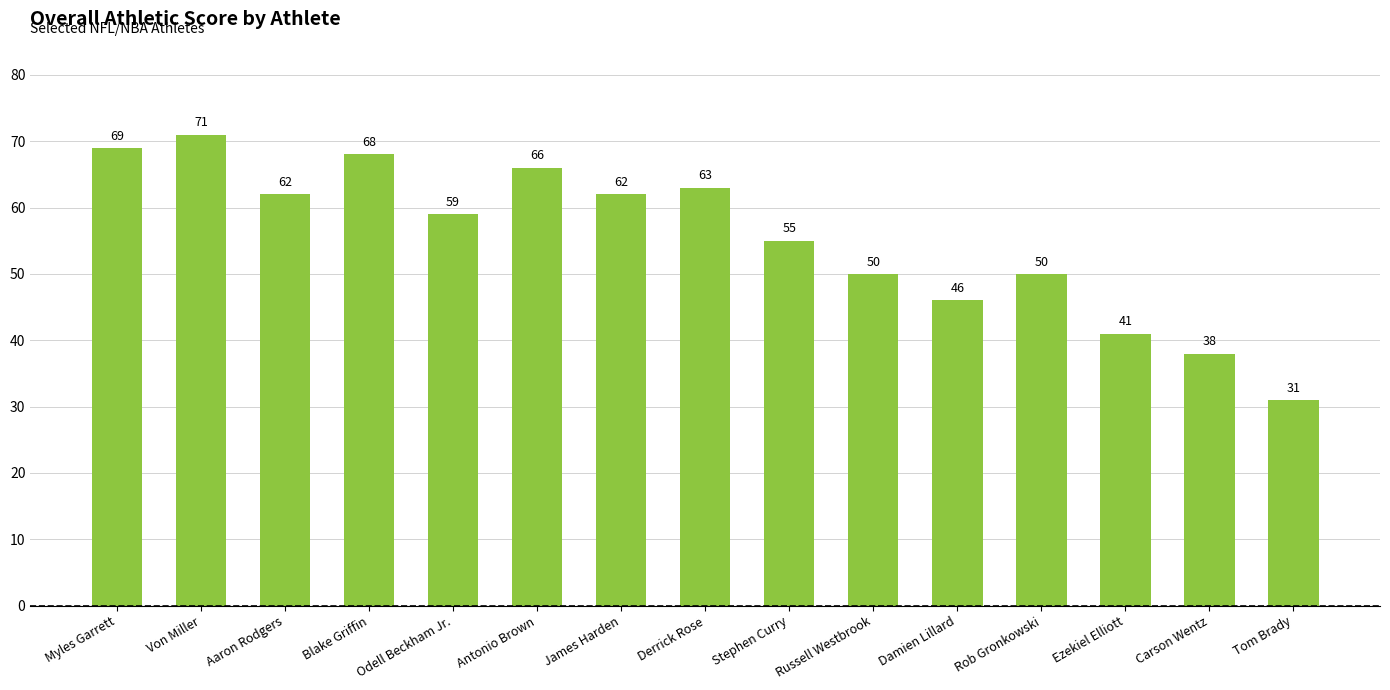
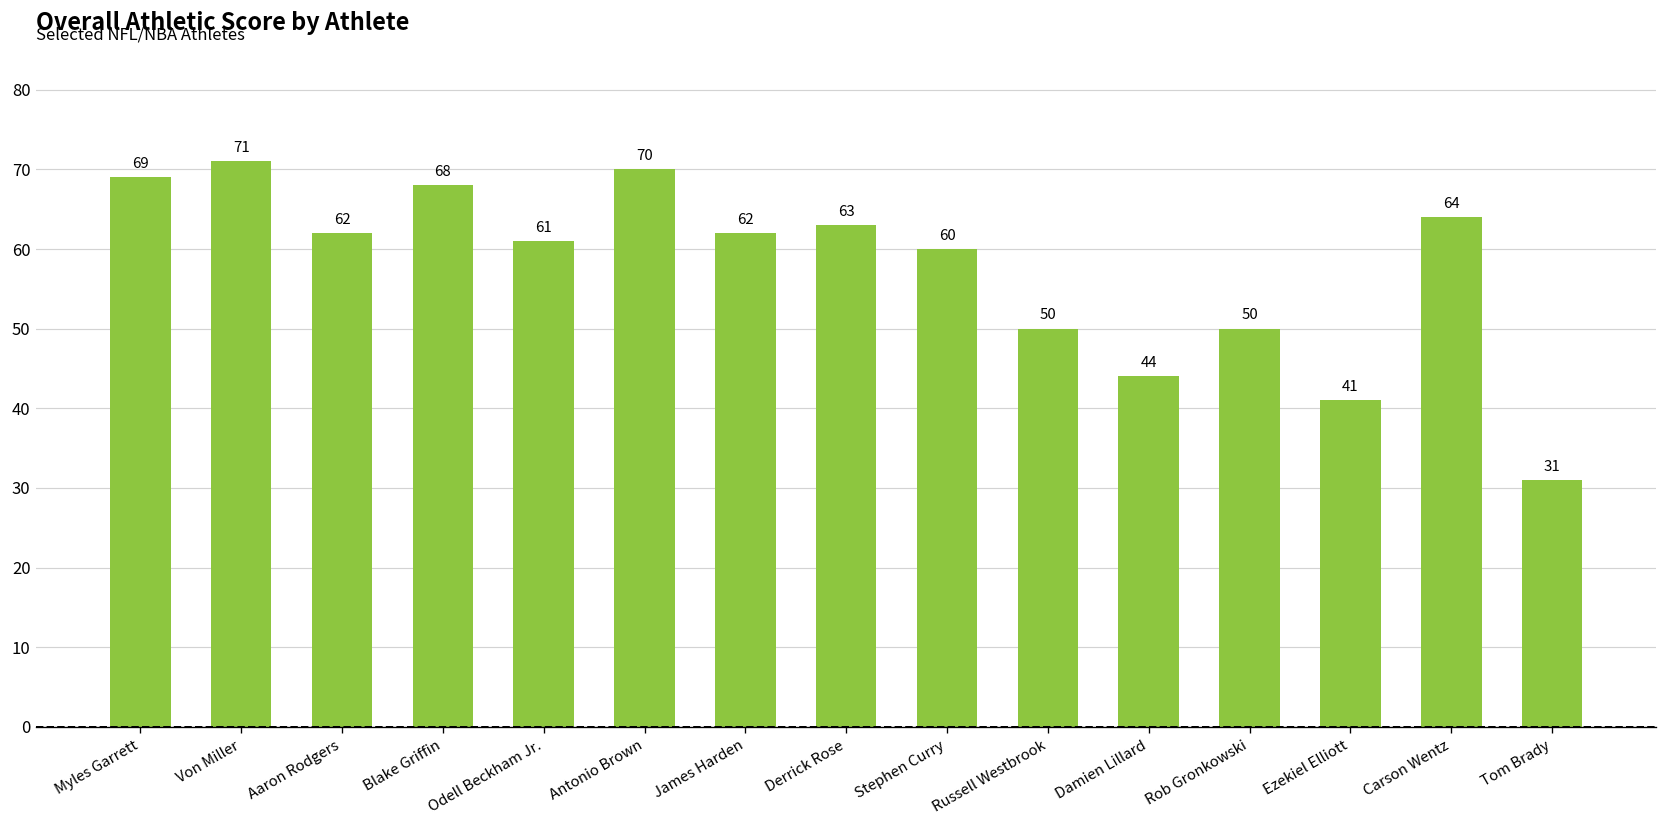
Odell Beckham Jr.: 59 -> 61
Antonio Brown: 66 -> 70
Stephen Curry: 55 -> 60
Damien Lillard: 46 -> 44
Carson Wentz: 38 -> 64
